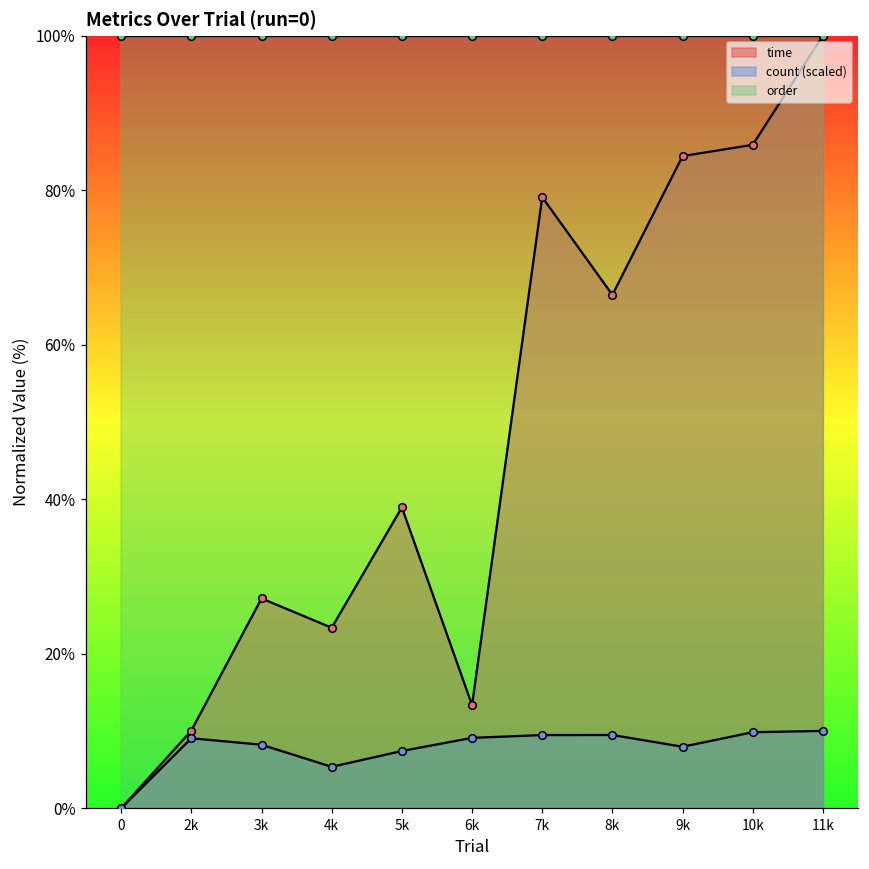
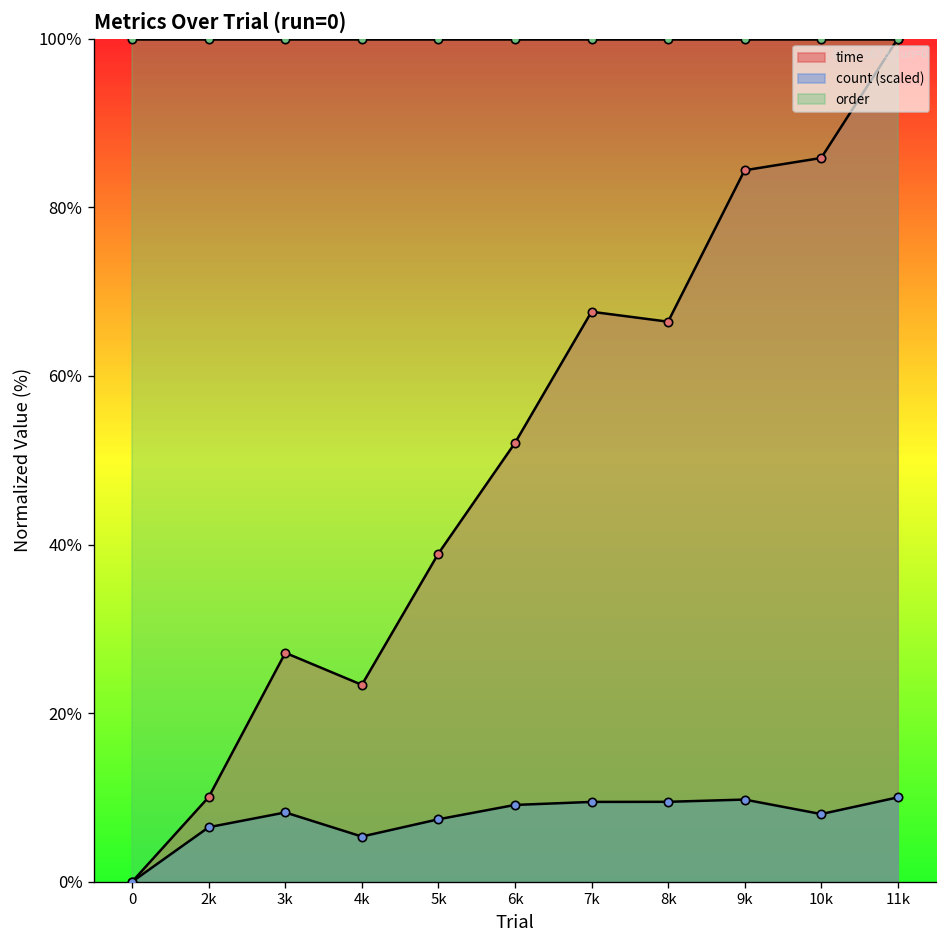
count (scaled), 2k: 9% -> 6%
time, 6k: 13% -> 52%
time, 7k: 79% -> 68%
count (scaled), 9k: 8% -> 10%
count (scaled), 10k: 10% -> 8%
